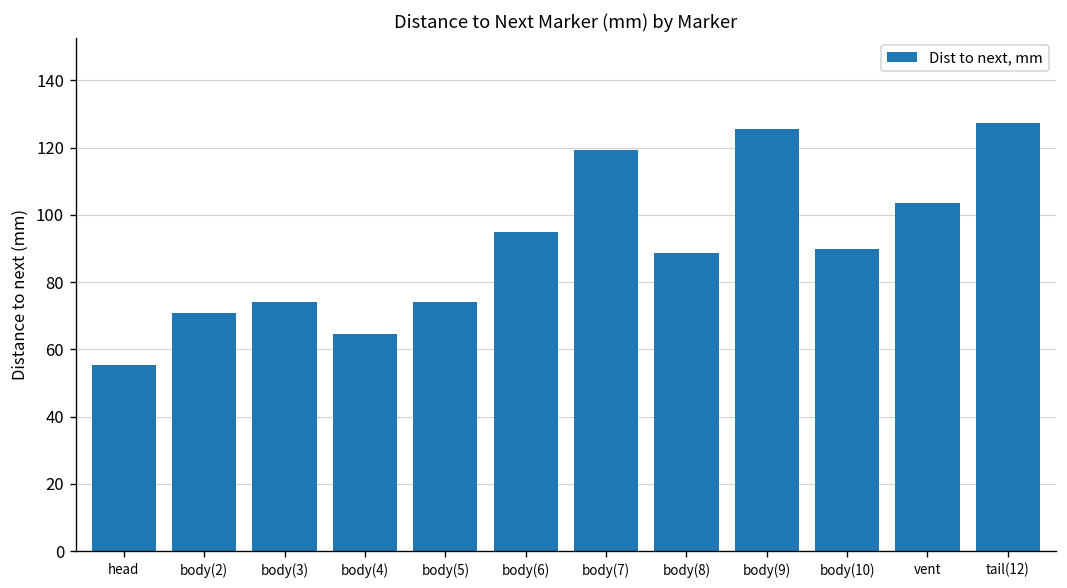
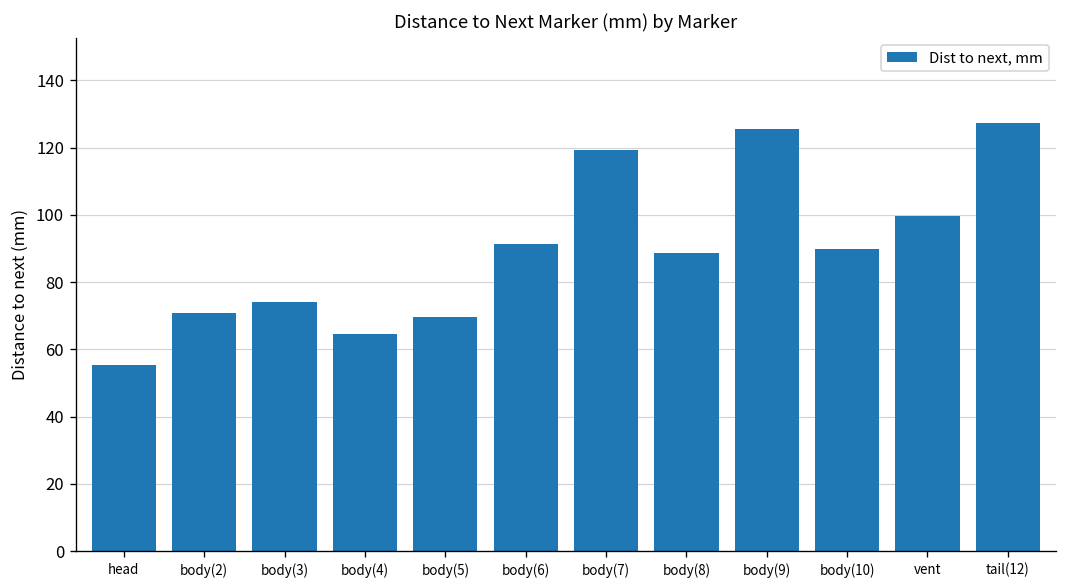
body(5): 74 -> 70
body(6): 95 -> 91
vent: 103 -> 100
